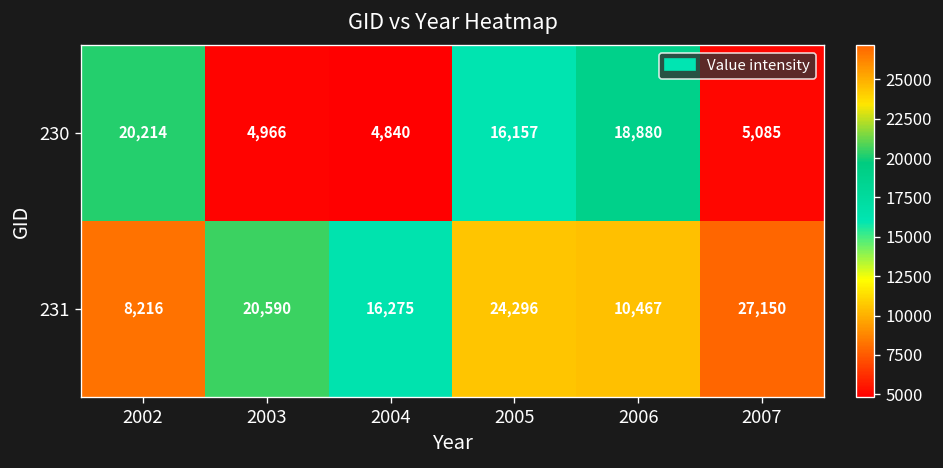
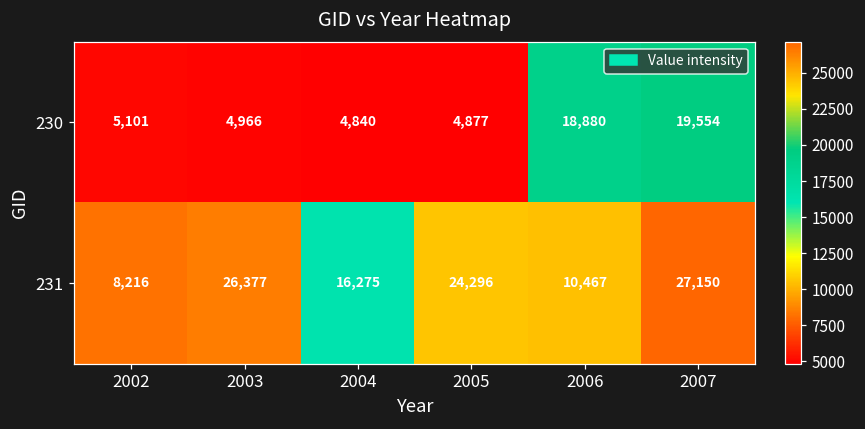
230, 2002: 20,214 -> 5,101
230, 2005: 16,157 -> 4,877
230, 2007: 5,085 -> 19,554
231, 2003: 20,590 -> 26,377
